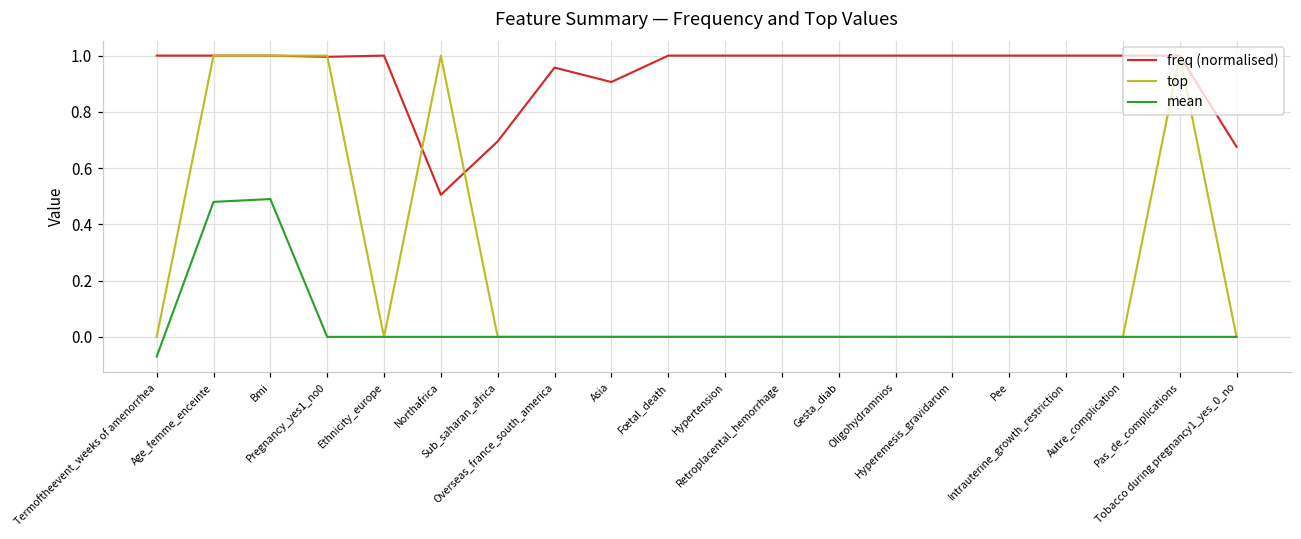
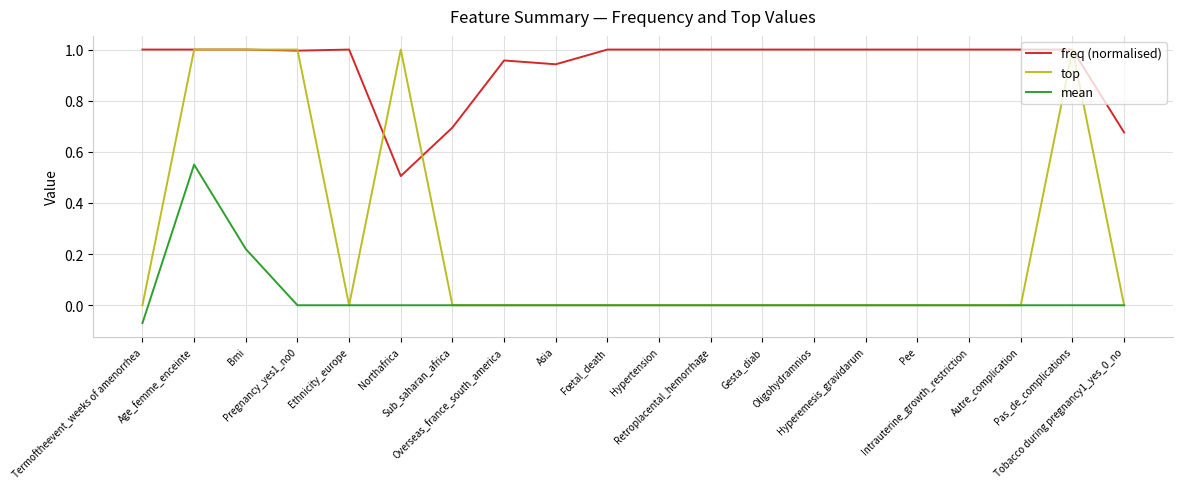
mean, Age_femme_enceinte: 0.48 -> 0.55
mean, Bmi: 0.49 -> 0.22
freq (normalised), Asia: 0.91 -> 0.94
